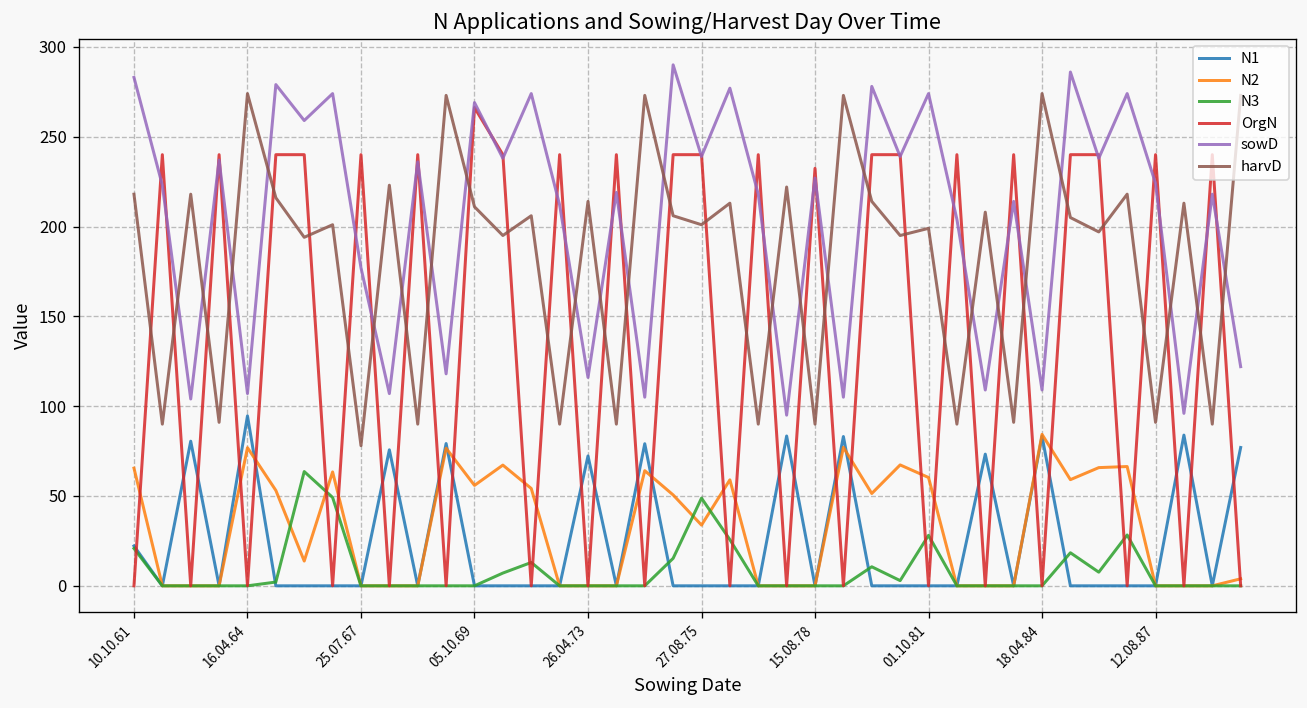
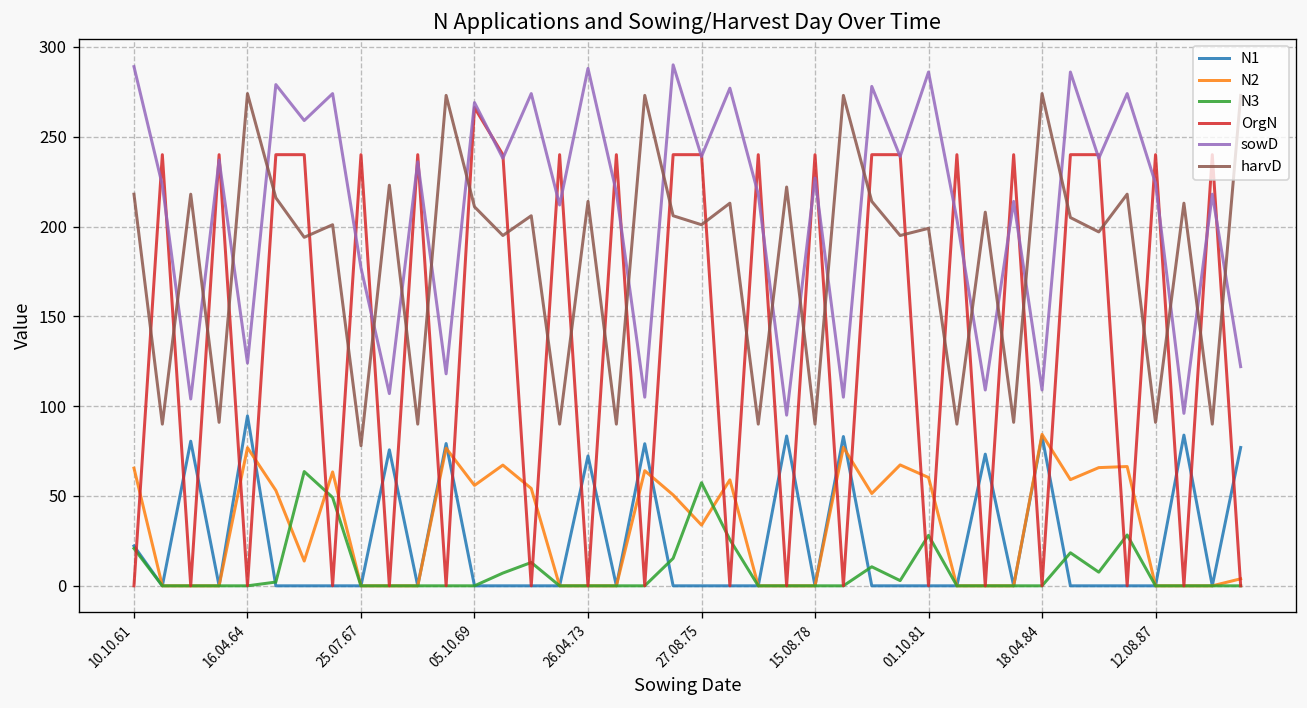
sowD, 10.10.61: 283 -> 289
sowD, 16.04.64: 107 -> 124
sowD, 26.04.73: 116 -> 288
N3, 27.08.75: 49 -> 57
OrgN, 15.08.78: 232 -> 240
sowD, 01.10.81: 274 -> 286
